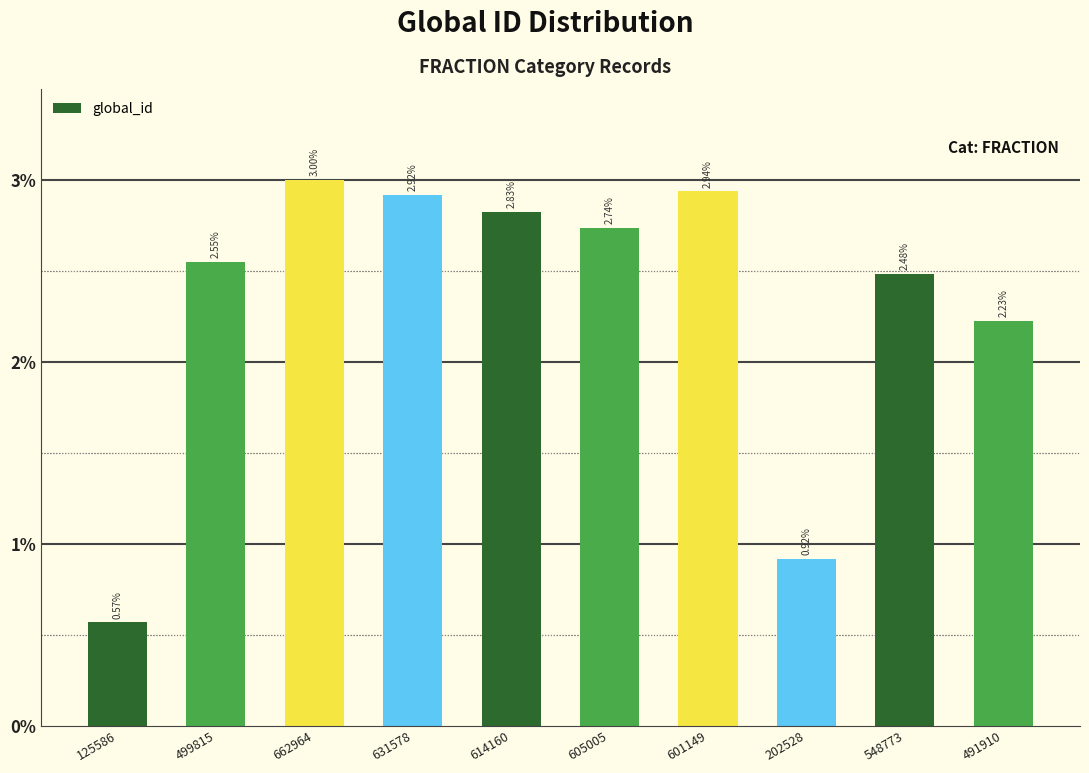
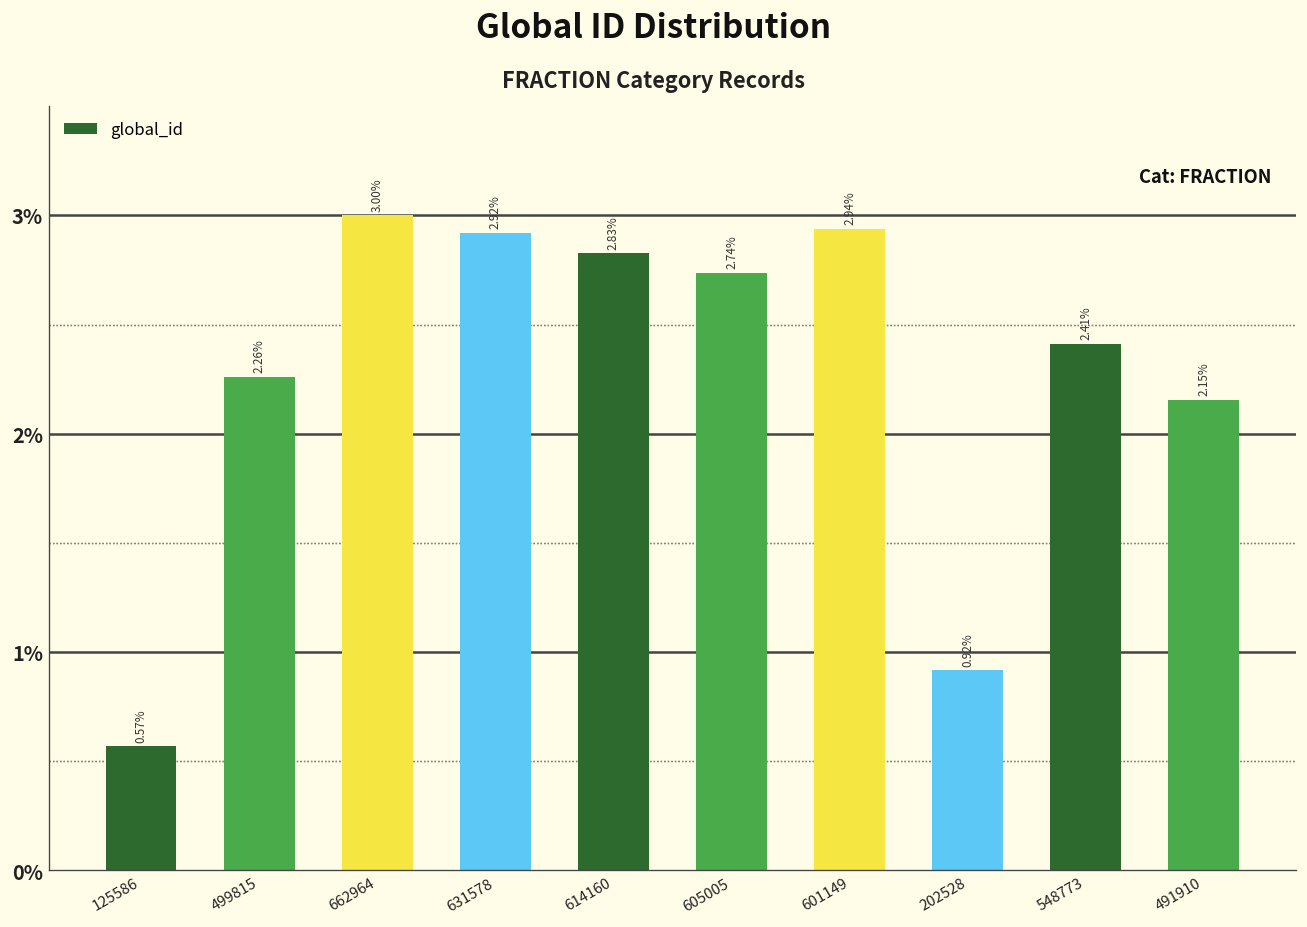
499815: 2.55% -> 2.26%
548773: 2.48% -> 2.41%
491910: 2.23% -> 2.15%
